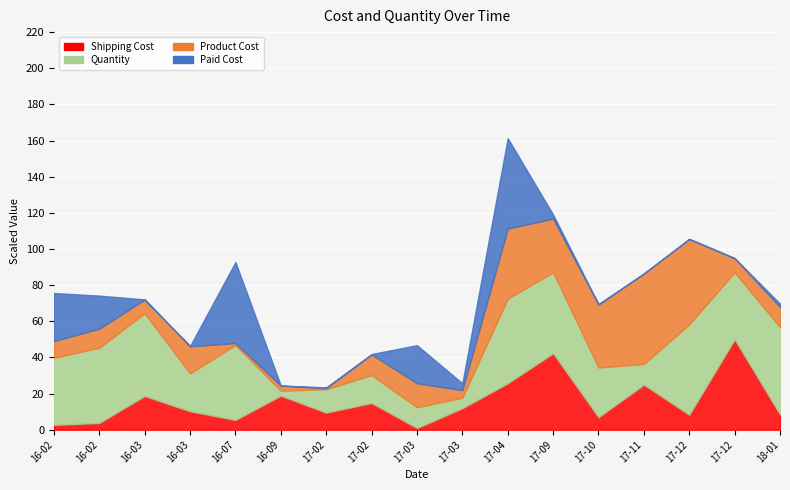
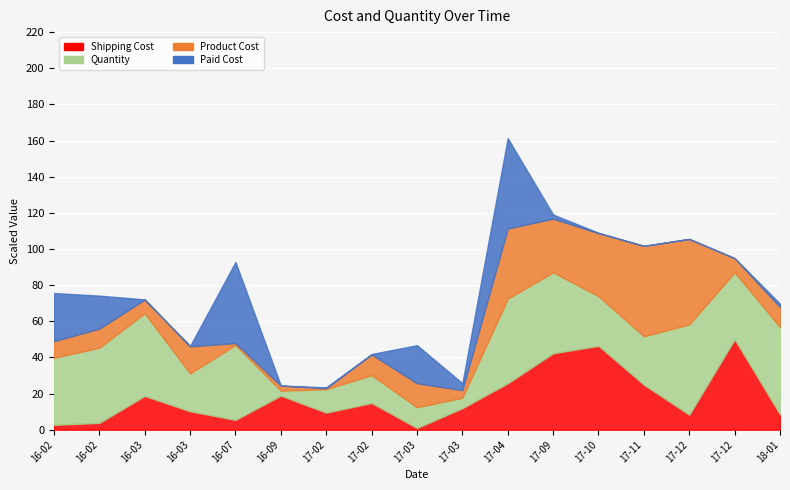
Shipping Cost, 17-10: 7 -> 46
Quantity, 17-11: 11 -> 27
